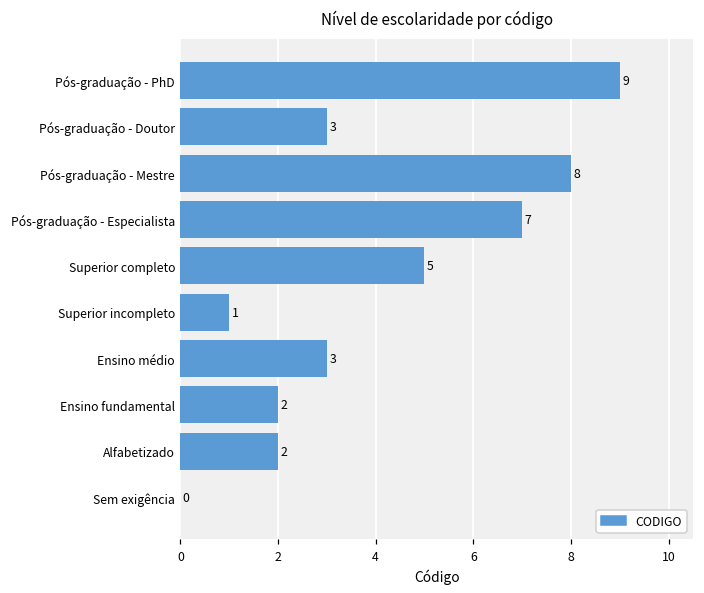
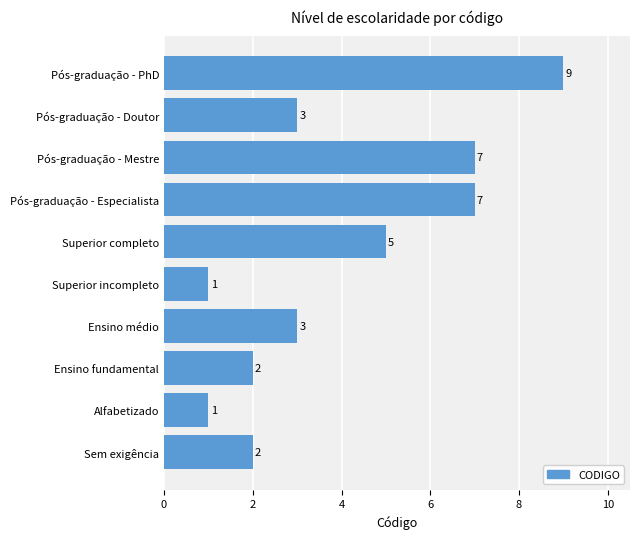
Pós-graduação - Mestre: 8 -> 7
Alfabetizado: 2 -> 1
Sem exigência: 0 -> 2
